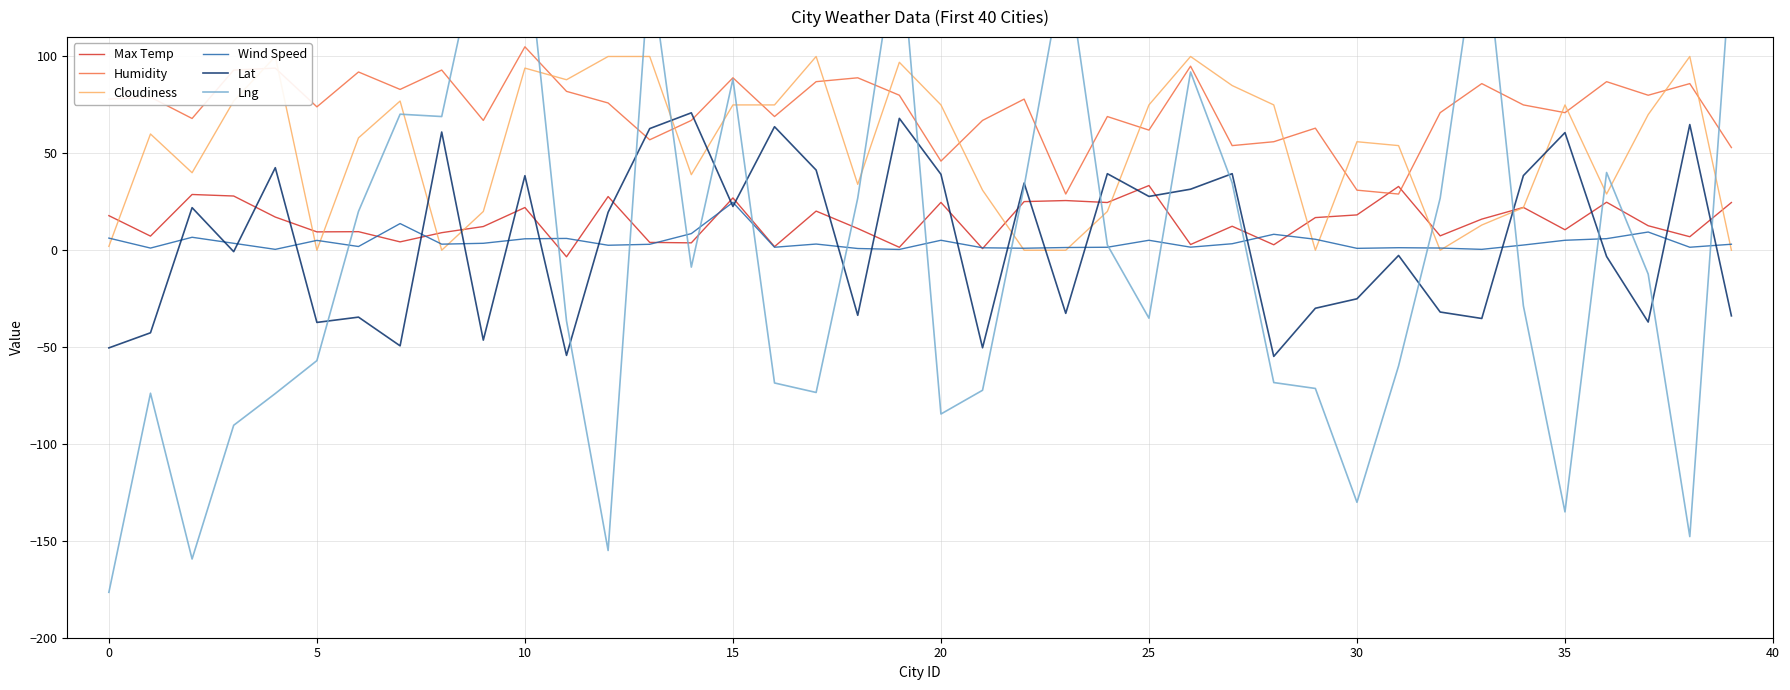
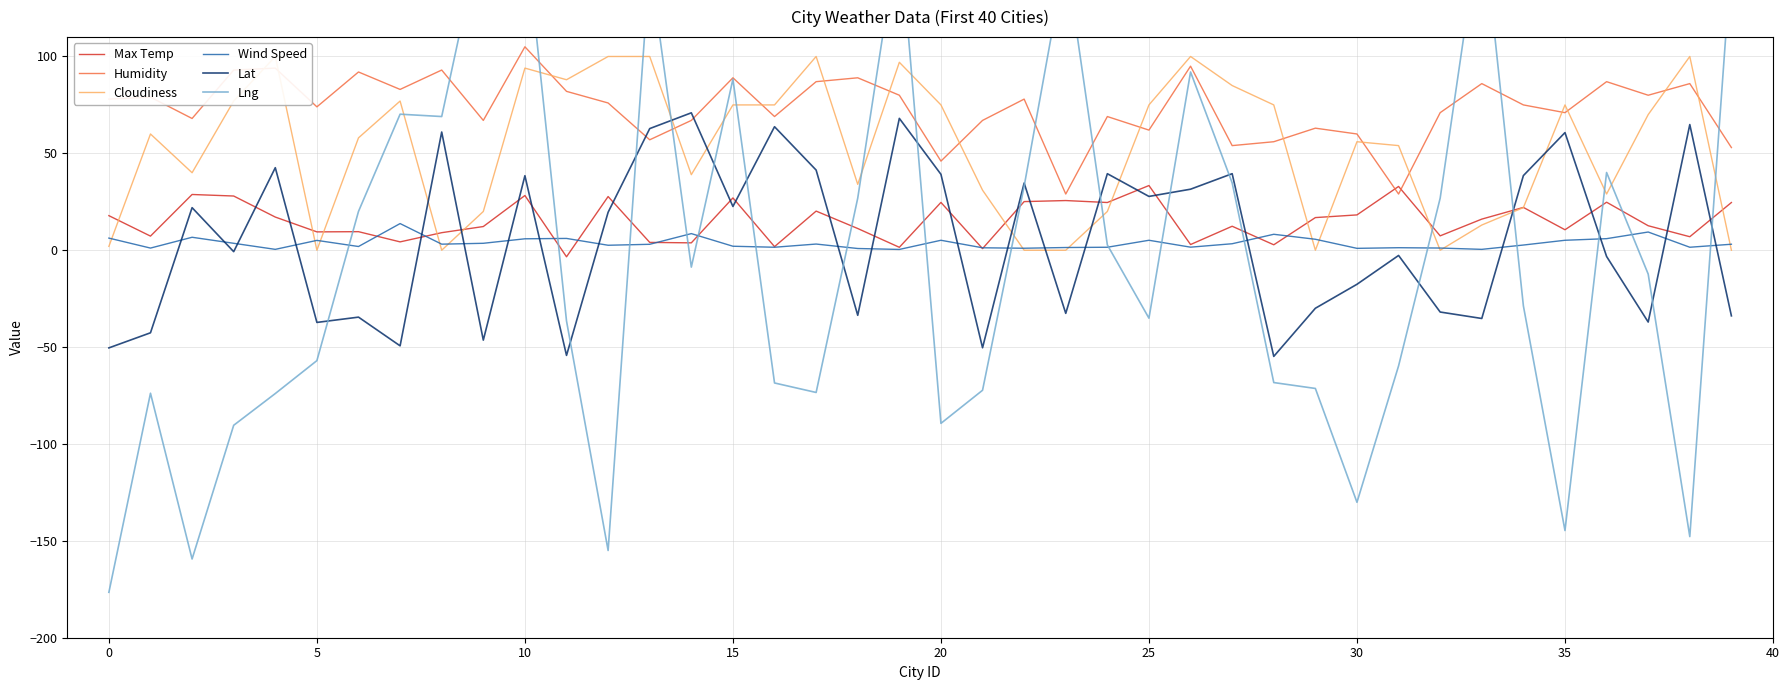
Max Temp, 10: 22 -> 28
Wind Speed, 15: 25 -> 2
Lng, 20: -85 -> -89
Humidity, 30: 31 -> 60
Lat, 30: -25 -> -18
Lng, 35: -135 -> -145
